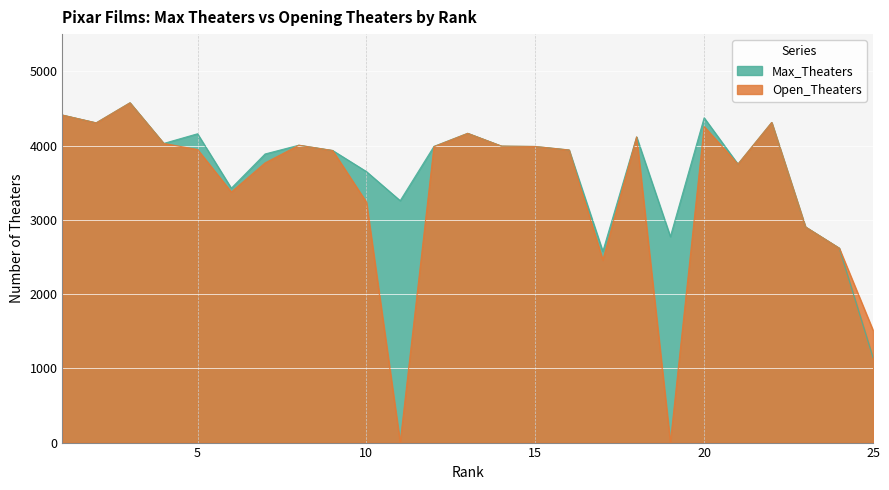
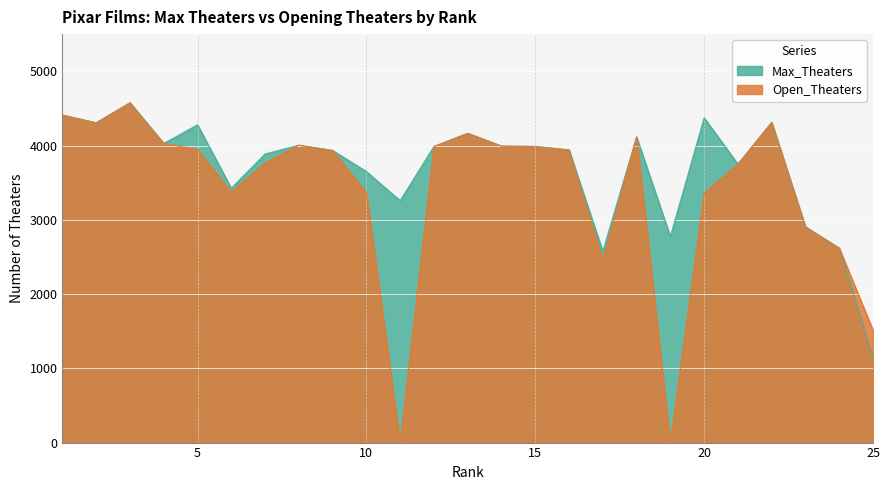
Max_Theaters, 5: 4200 -> 4300
Open_Theaters, 10: 3200 -> 3400
Open_Theaters, 20: 4300 -> 3400
